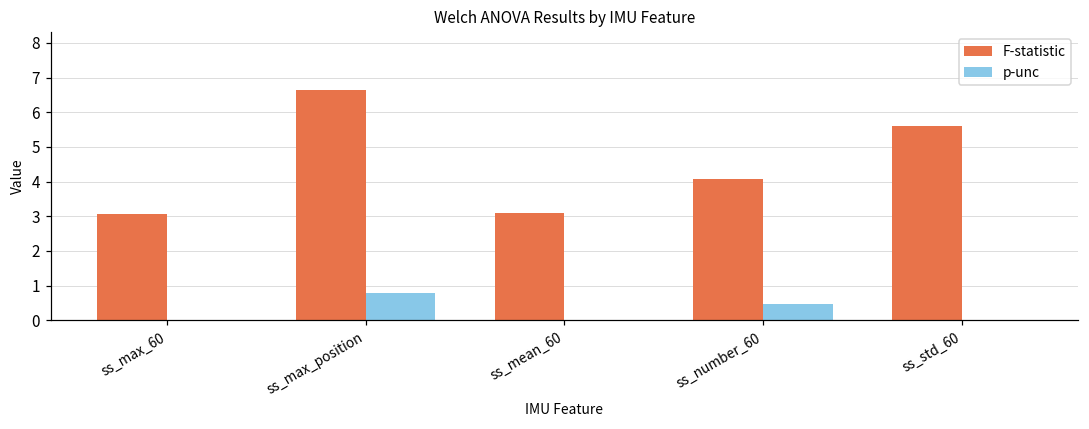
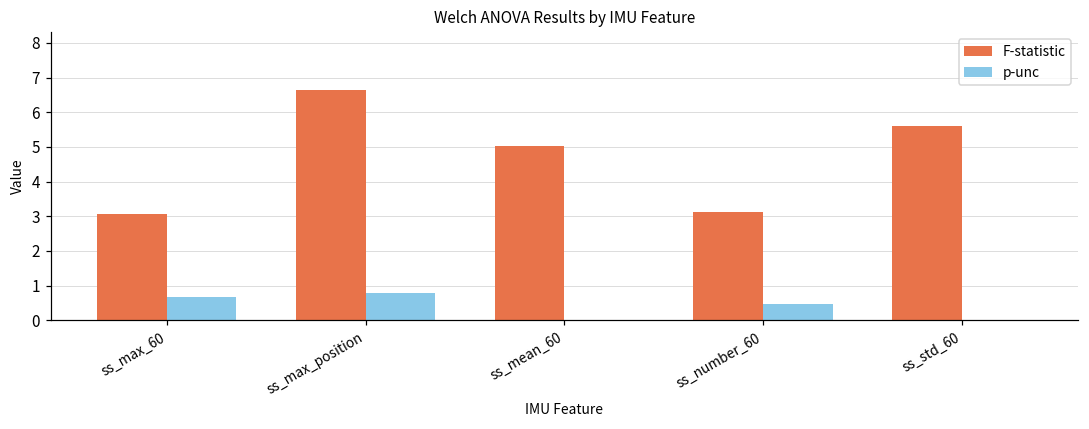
p-unc, ss_max_60: 0.0 -> 0.7
F-statistic, ss_mean_60: 3.1 -> 5.0
F-statistic, ss_number_60: 4.1 -> 3.1
